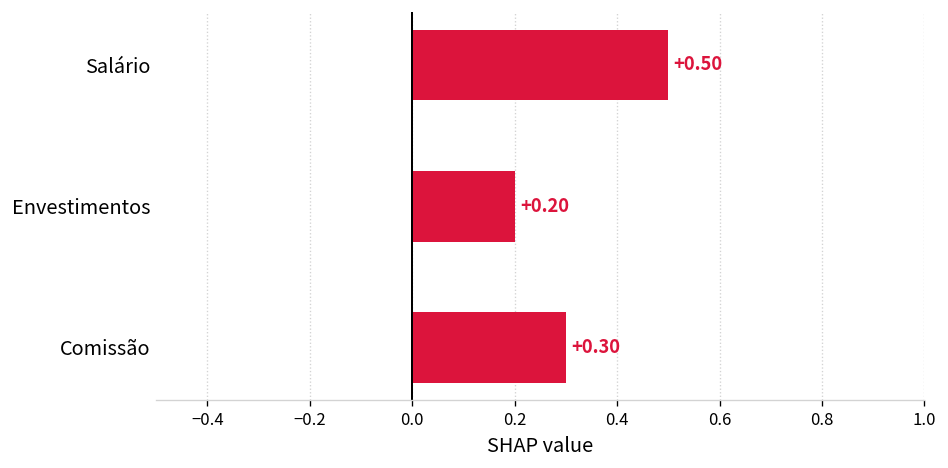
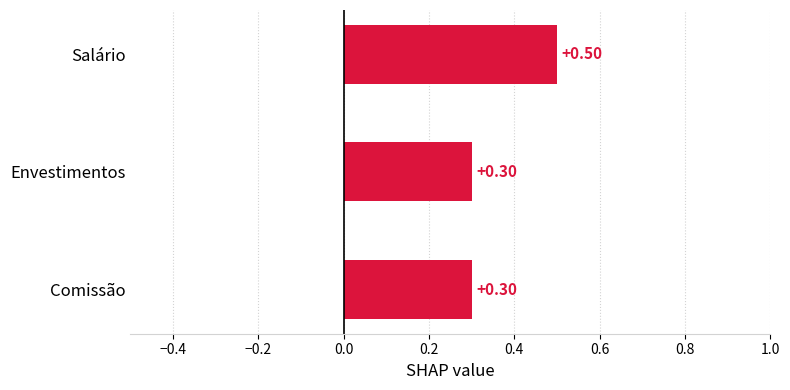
Envestimentos: +0.20 -> +0.30
